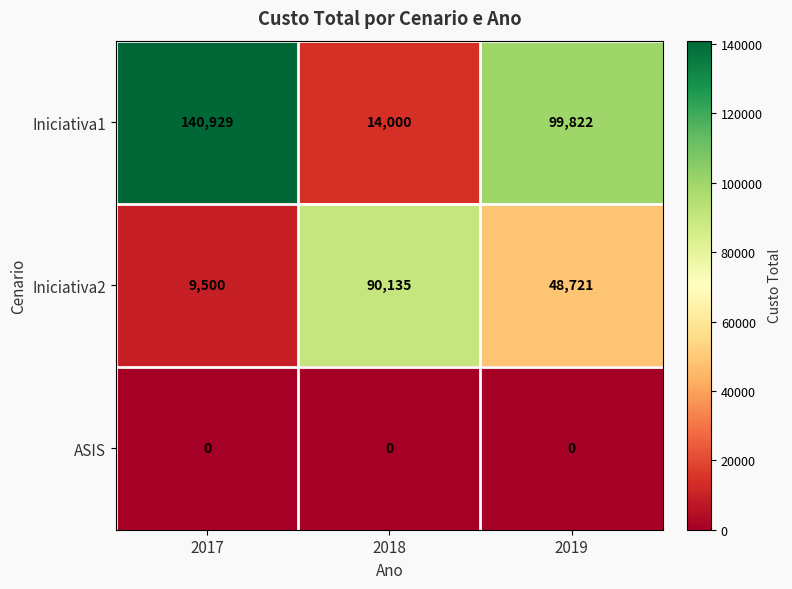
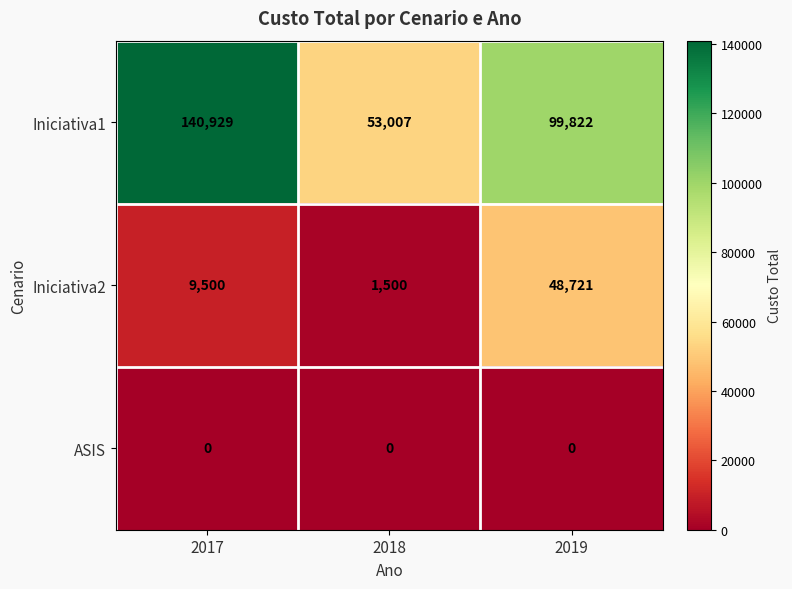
Iniciativa1, 2018: 14,000 -> 53,007
Iniciativa2, 2018: 90,135 -> 1,500
